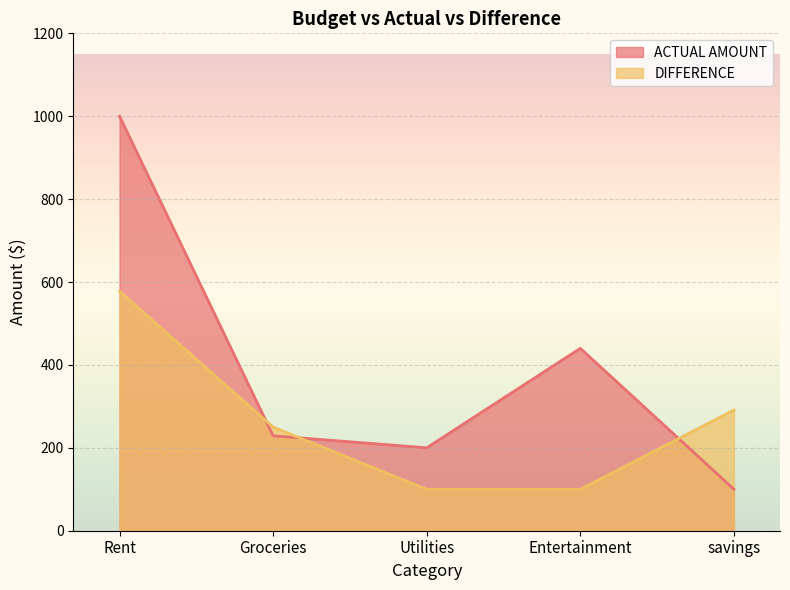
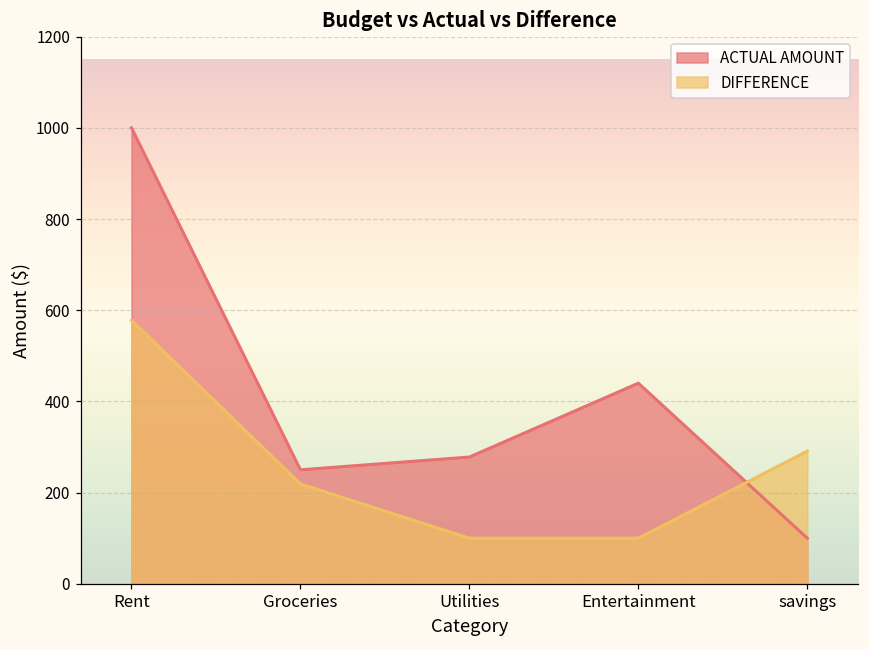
ACTUAL AMOUNT, Groceries: 230 -> 250
DIFFERENCE, Groceries: 250 -> 220
ACTUAL AMOUNT, Utilities: 200 -> 280
